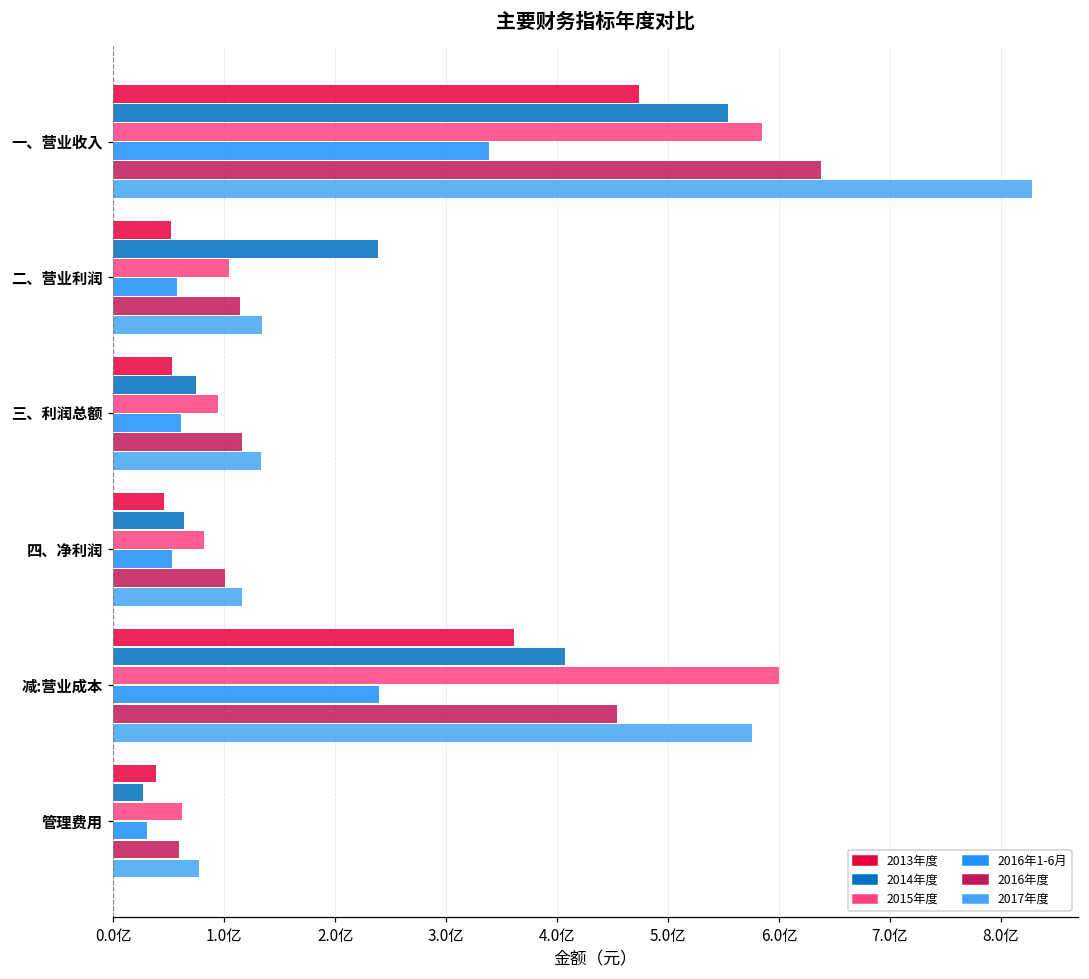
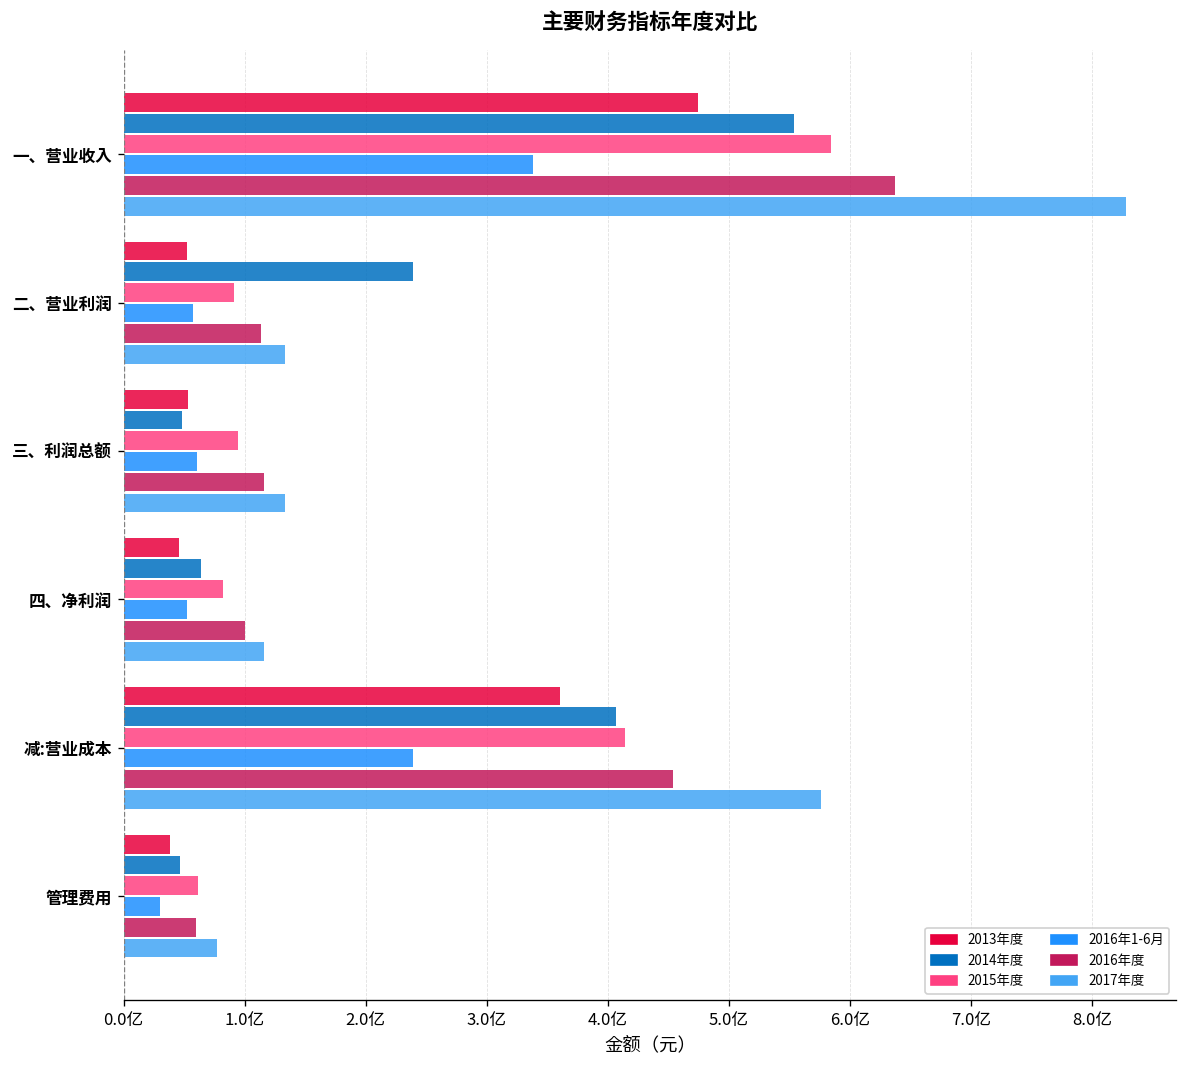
2015年度, 二、营业利润: 1.04亿 -> 0.91亿
2014年度, 三、利润总额: 0.74亿 -> 0.48亿
2015年度, 减:营业成本: 6.00亿 -> 4.14亿
2014年度, 管理费用: 0.27亿 -> 0.47亿
